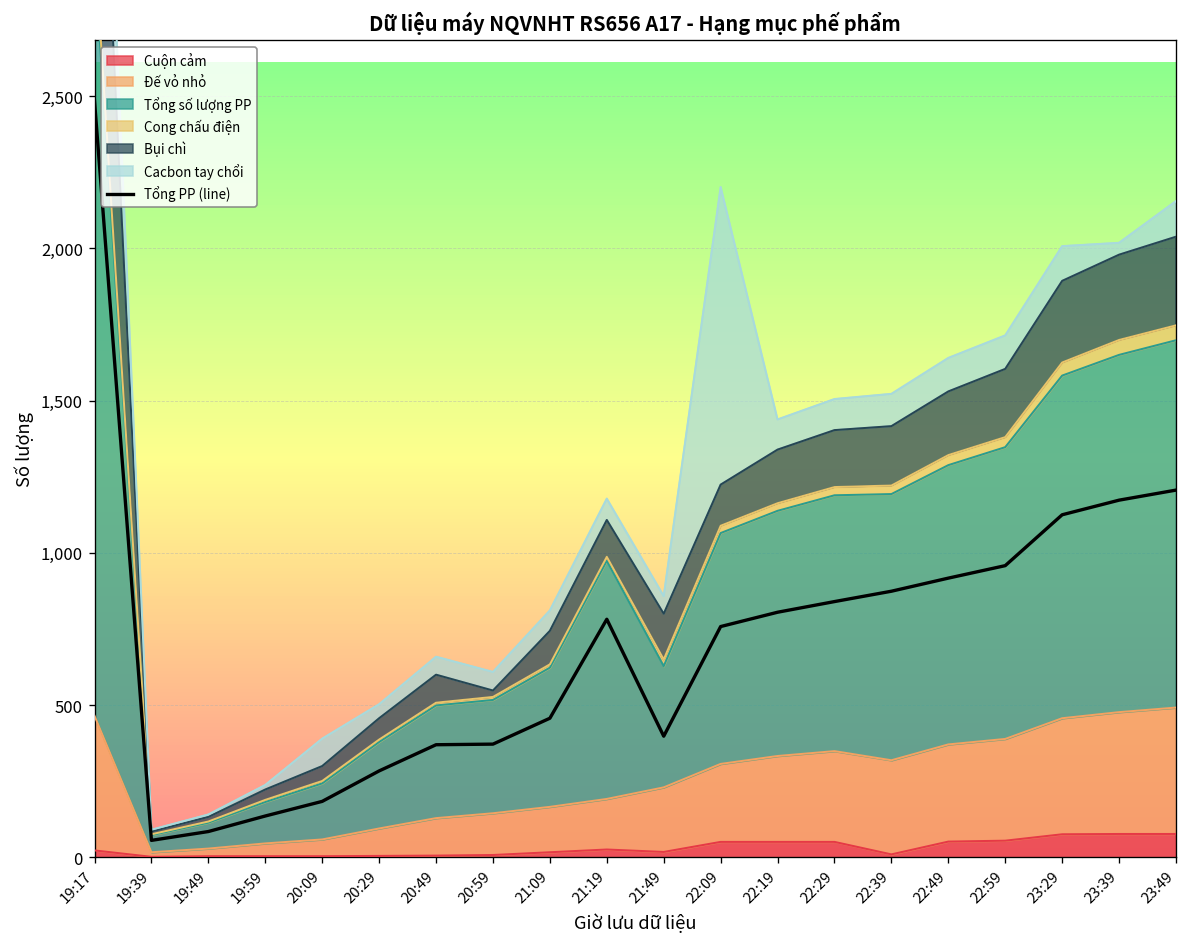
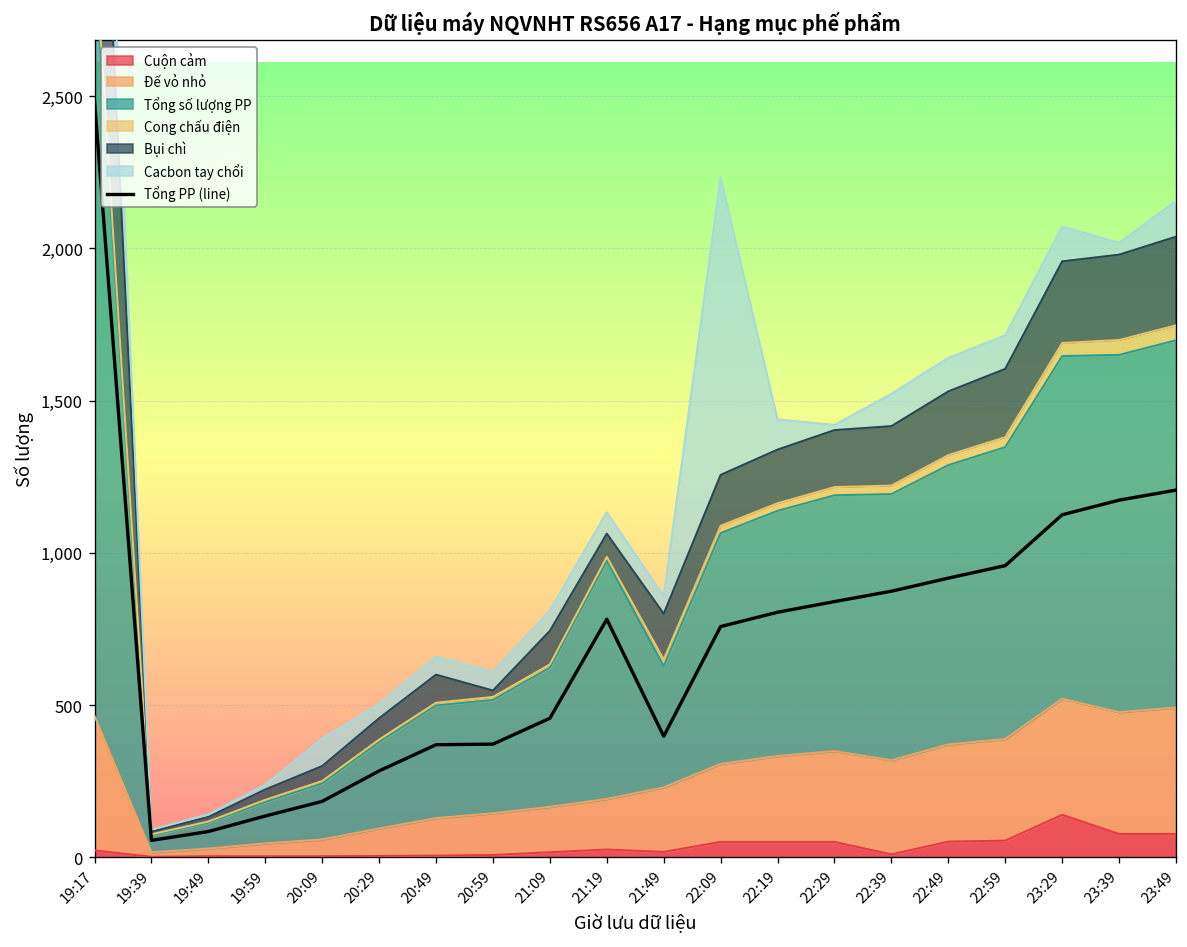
Bụi chì, 21:19: 120 -> 80
Bụi chì, 22:09: 140 -> 170
Cacbon tay chổi, 22:29: 100 -> 20
Cuộn cảm, 23:29: 80 -> 140
